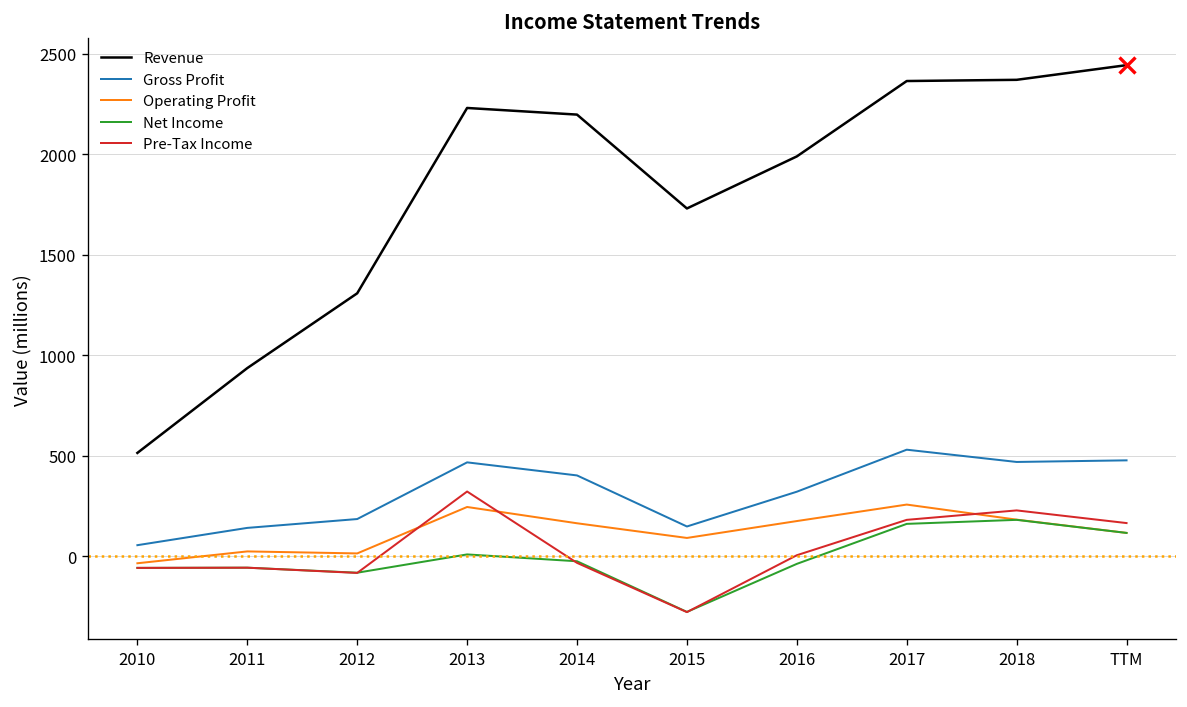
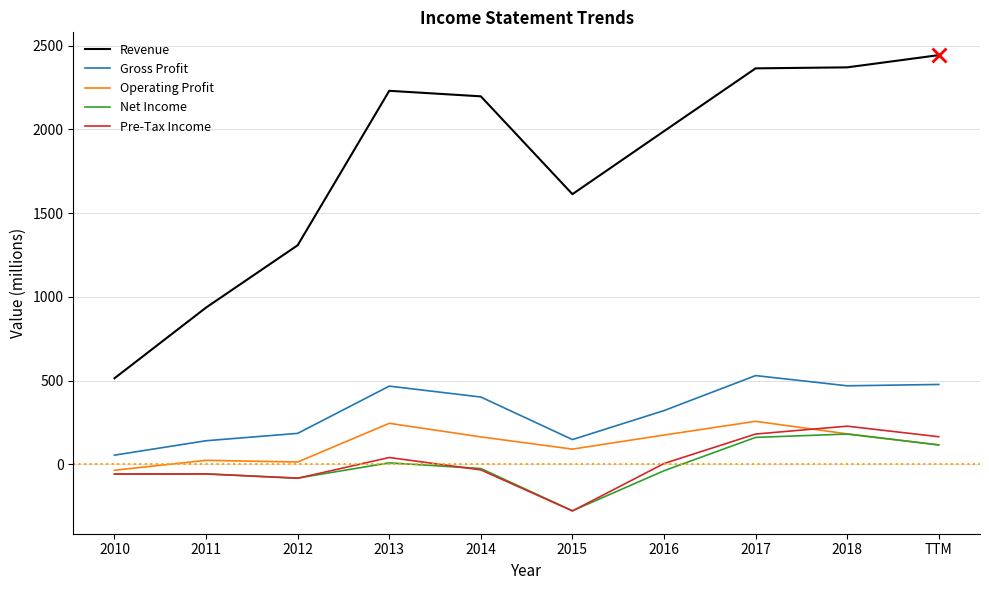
Pre-Tax Income, 2013: 320 -> 40
Revenue, 2015: 1730 -> 1610
